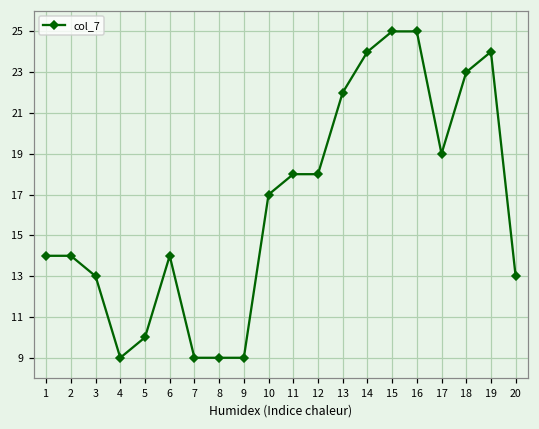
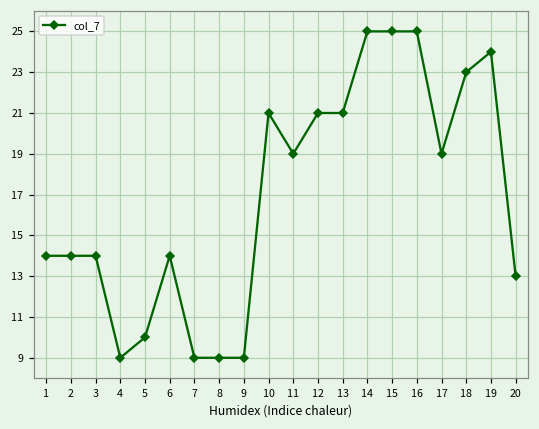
3: 13 -> 14
10: 17 -> 21
11: 18 -> 19
12: 18 -> 21
13: 22 -> 21
14: 24 -> 25
